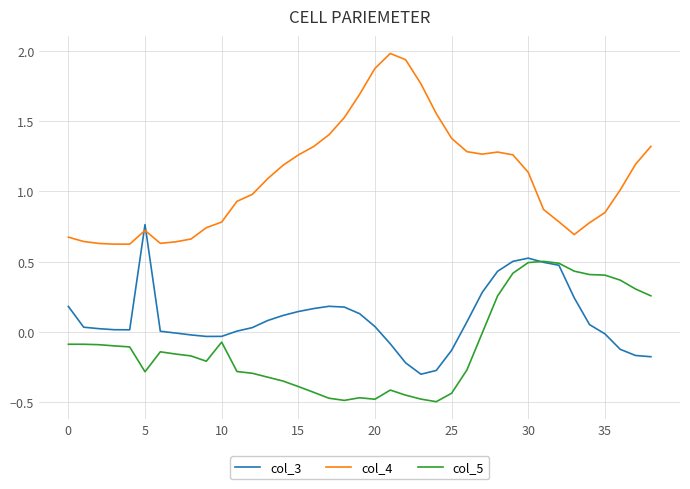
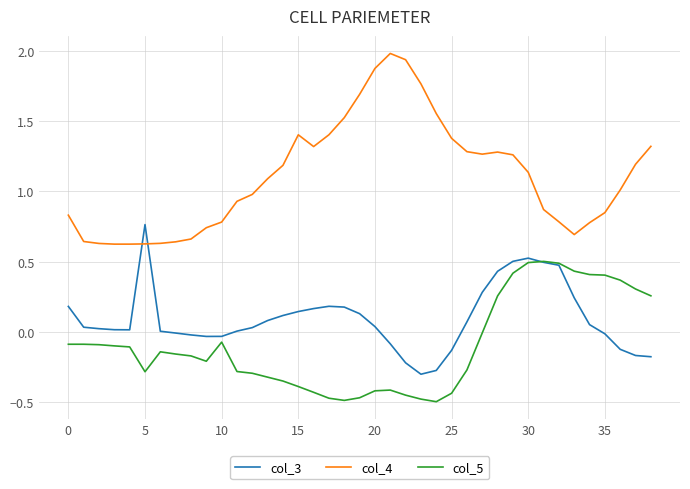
col_4, 0: 0.68 -> 0.83
col_4, 5: 0.72 -> 0.63
col_4, 15: 1.26 -> 1.40
col_5, 20: -0.48 -> -0.42
